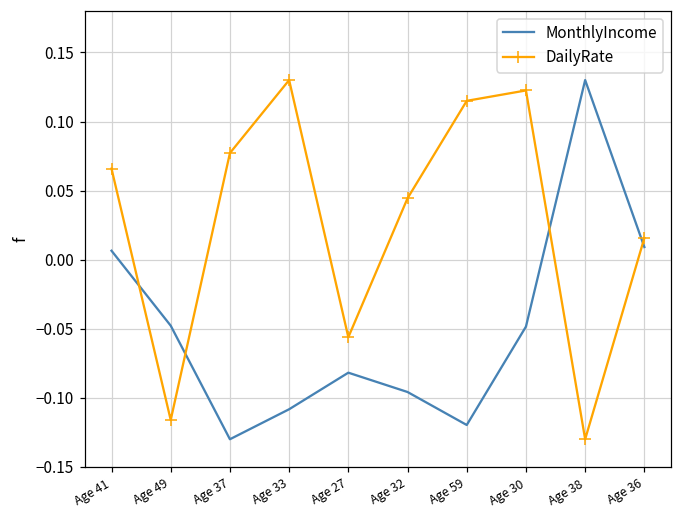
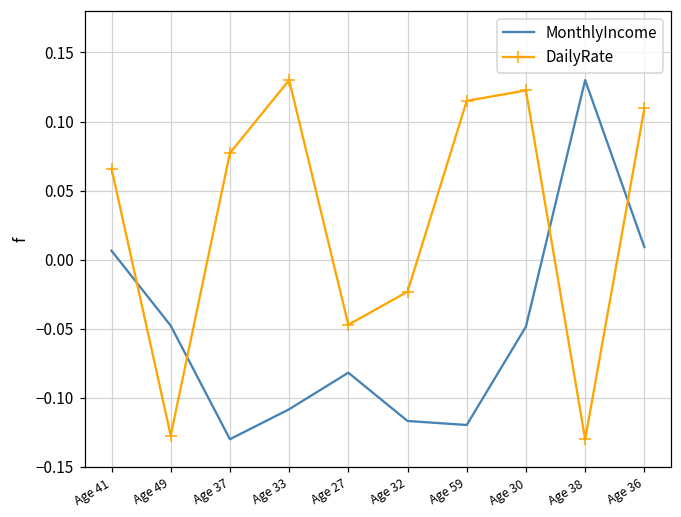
DailyRate, Age 49: -0.116 -> -0.127
DailyRate, Age 27: -0.056 -> -0.047
MonthlyIncome, Age 32: -0.096 -> -0.117
DailyRate, Age 32: 0.044 -> -0.023
DailyRate, Age 36: 0.016 -> 0.109
